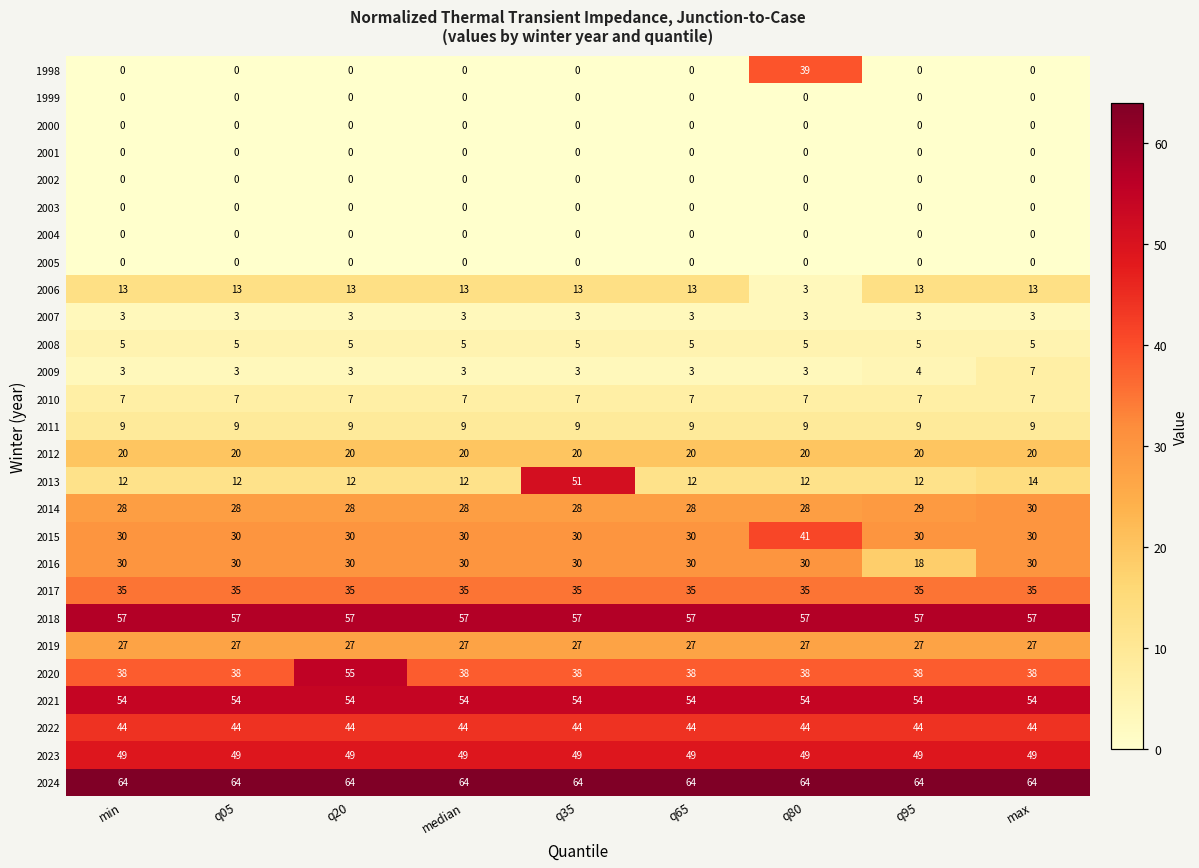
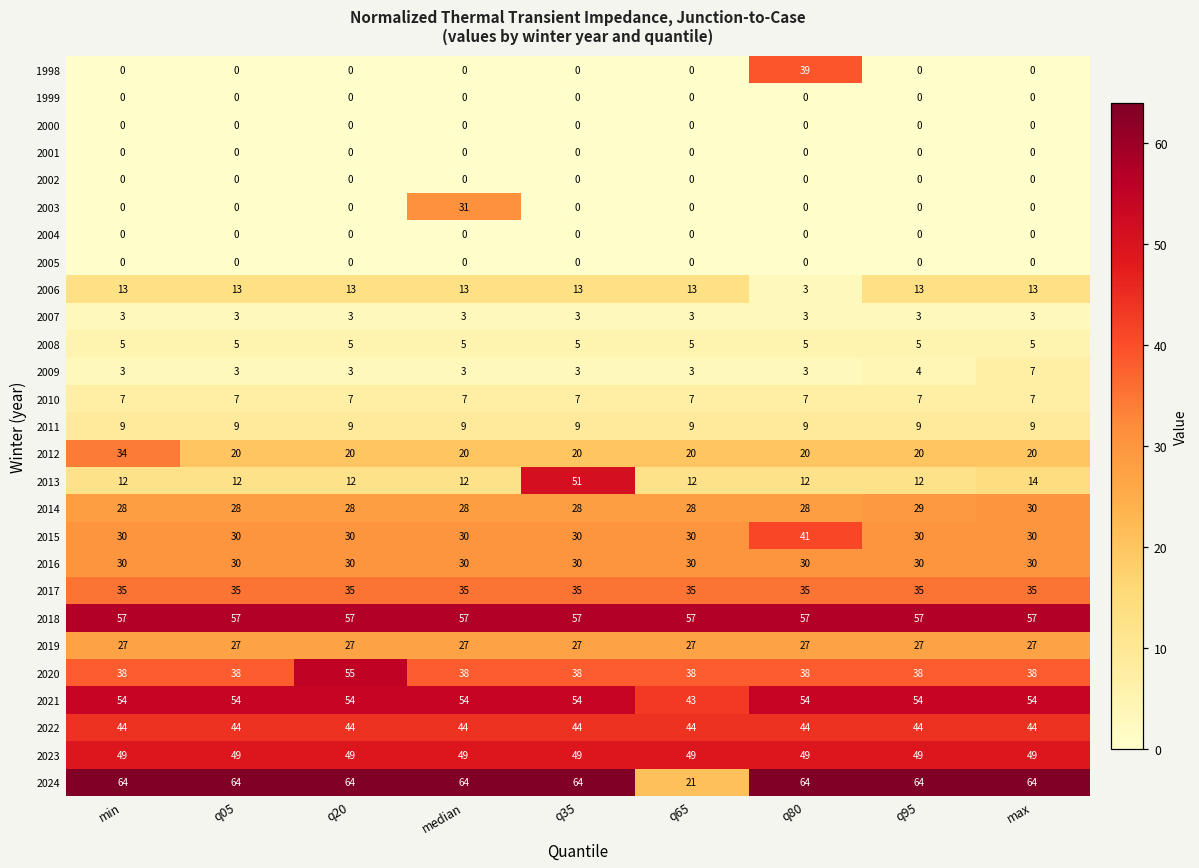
2003, median: 0 -> 31
2012, min: 20 -> 34
2016, q95: 18 -> 30
2021, q65: 54 -> 43
2024, q65: 64 -> 21
